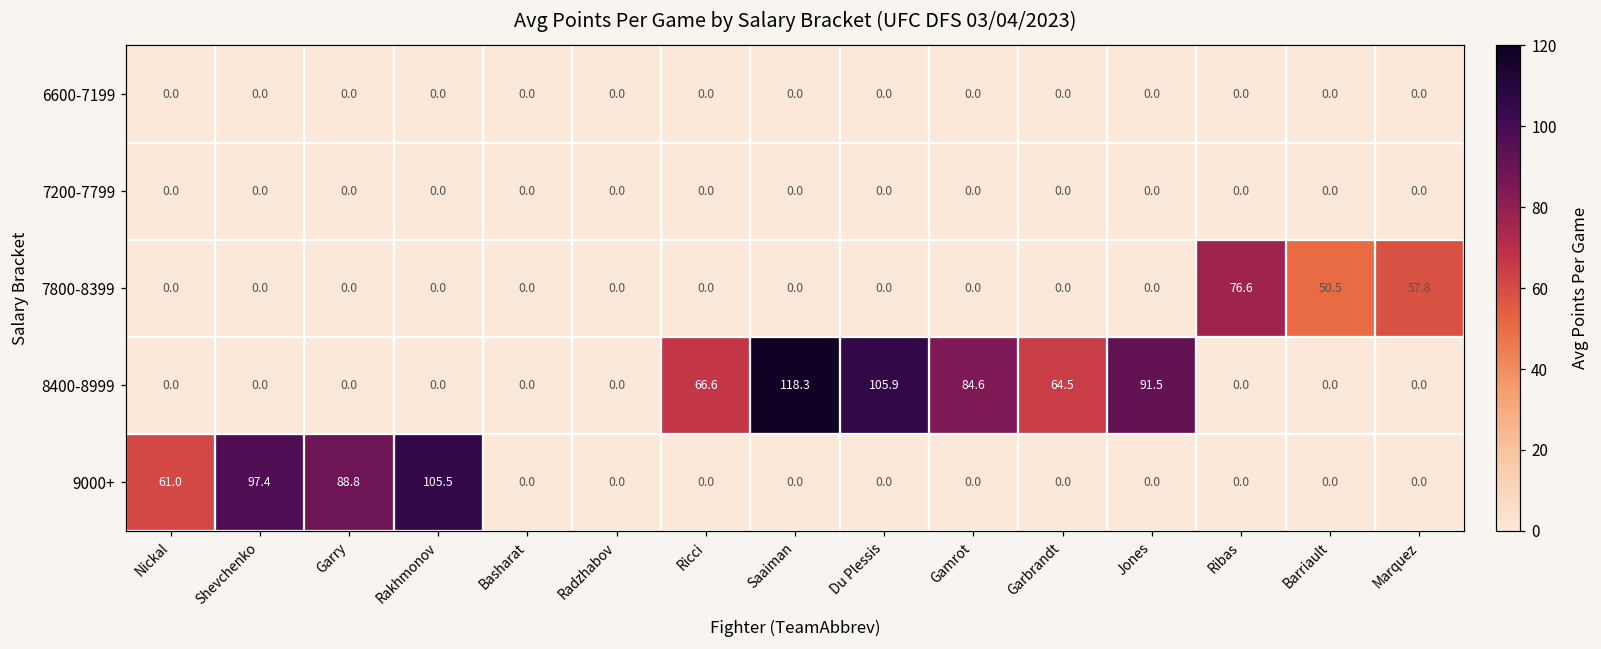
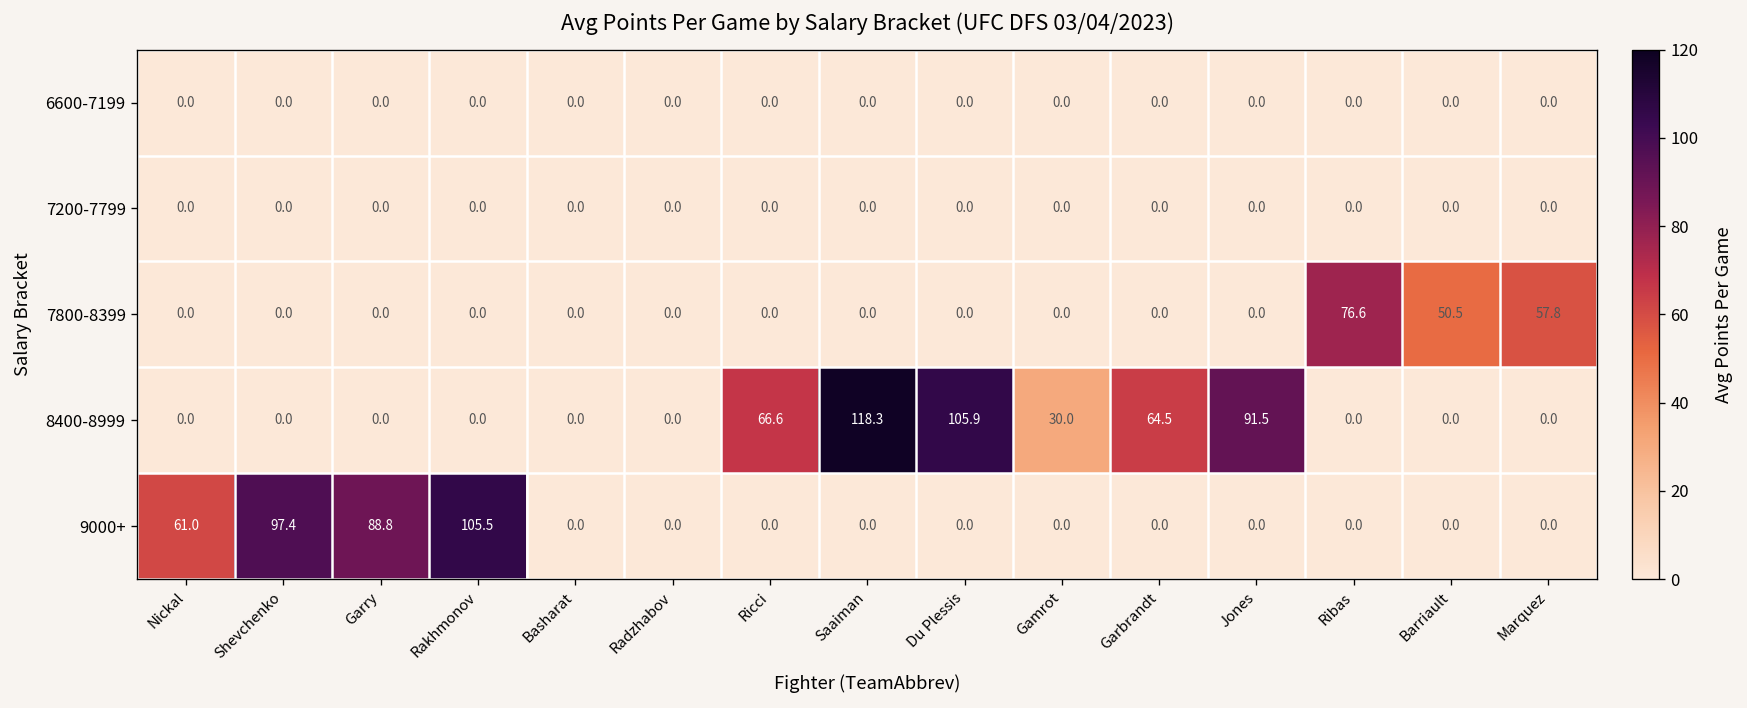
8400-8999, Gamrot: 84.6 -> 30.0
